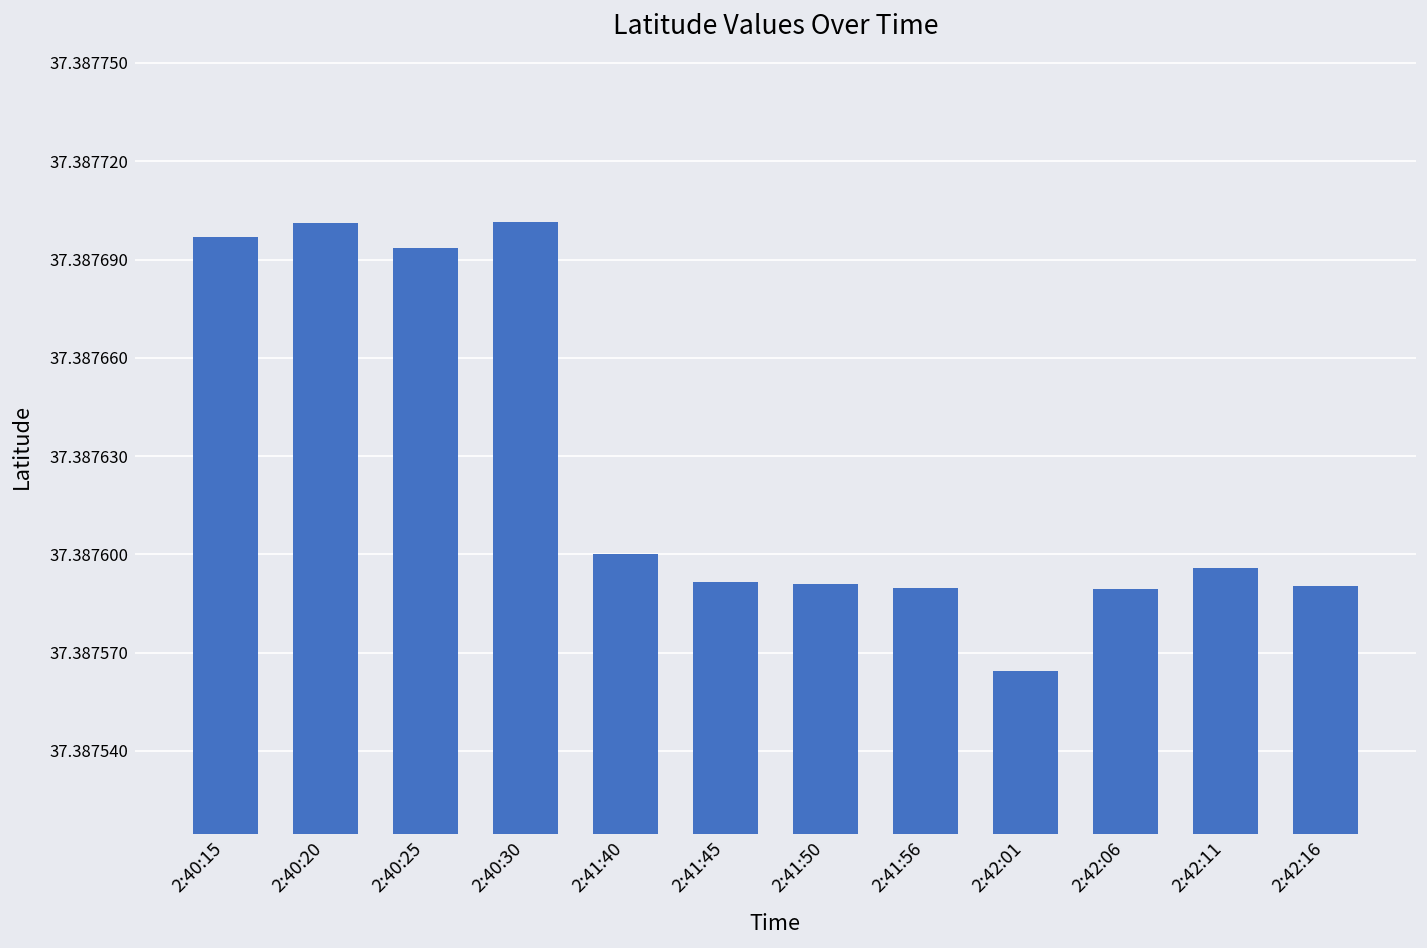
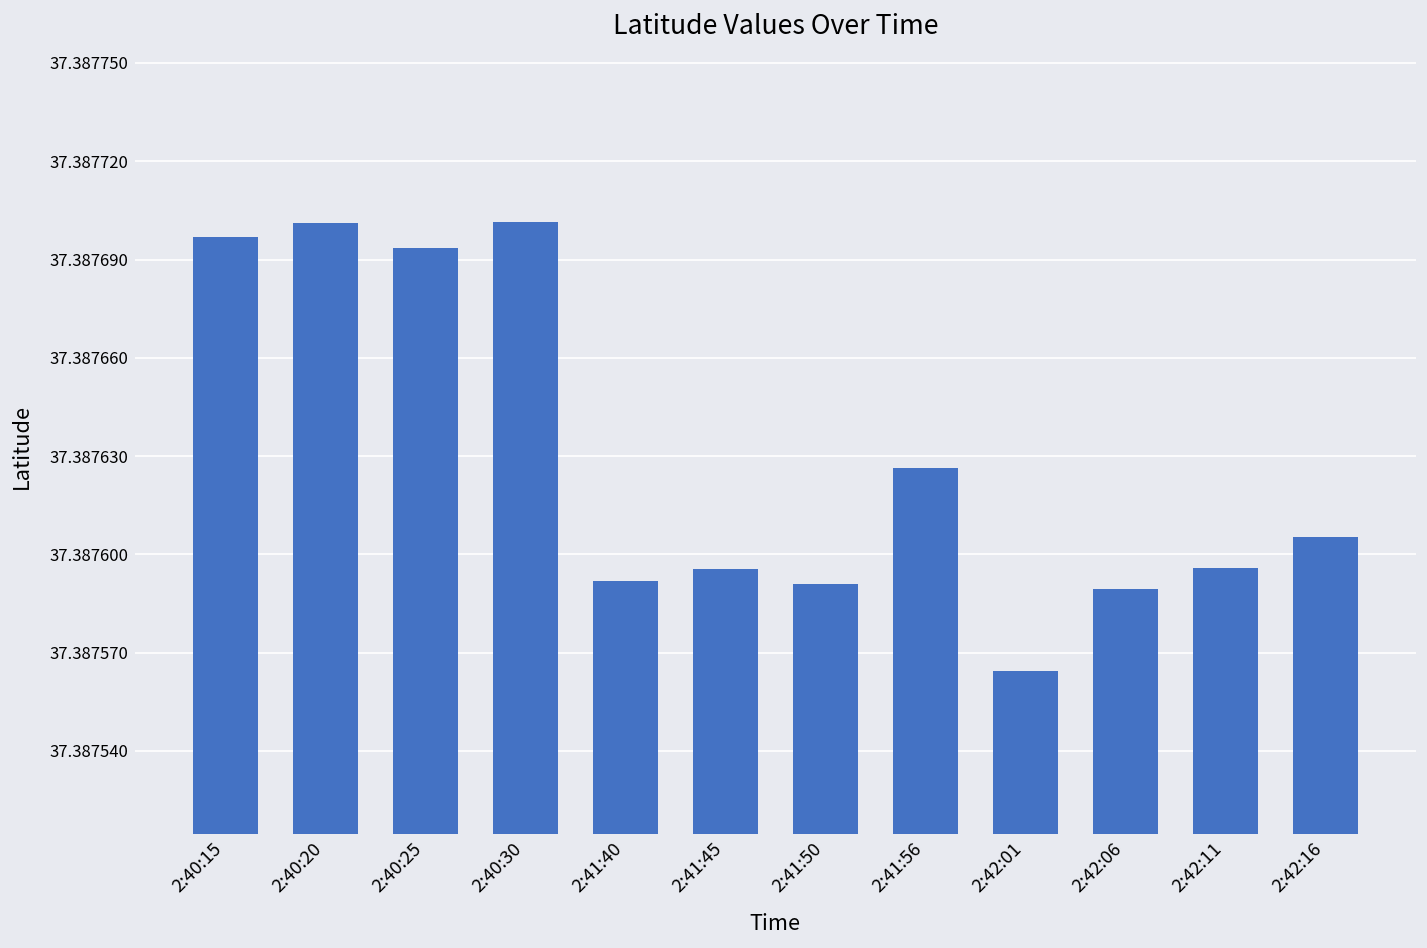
2:41:40: 37.387600 -> 37.387592
2:41:45: 37.387592 -> 37.387596
2:41:56: 37.387590 -> 37.387626
2:42:16: 37.387590 -> 37.387605
